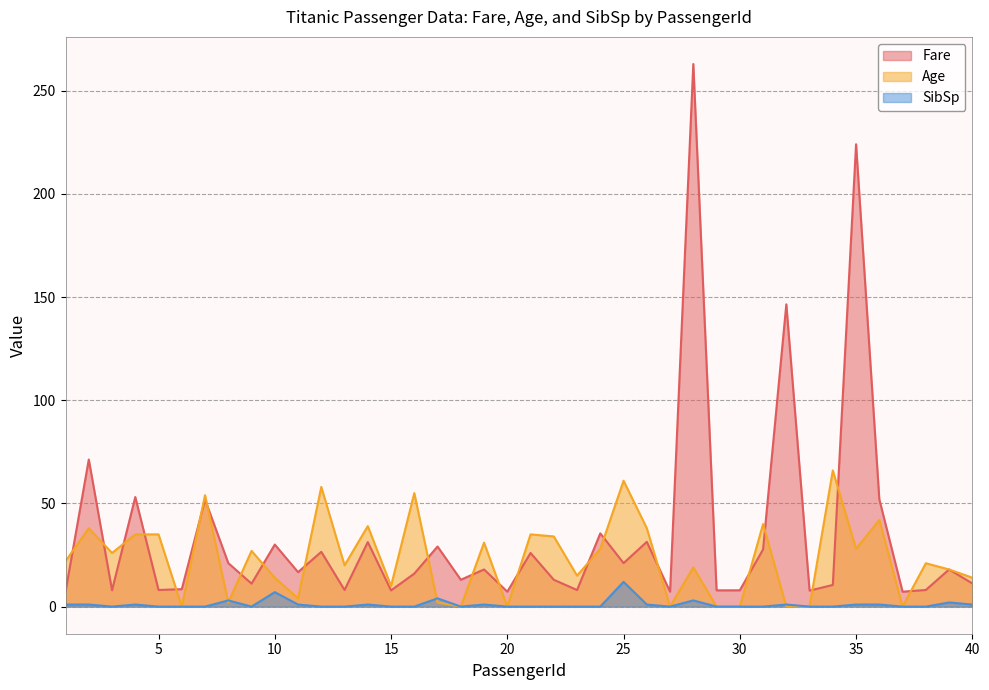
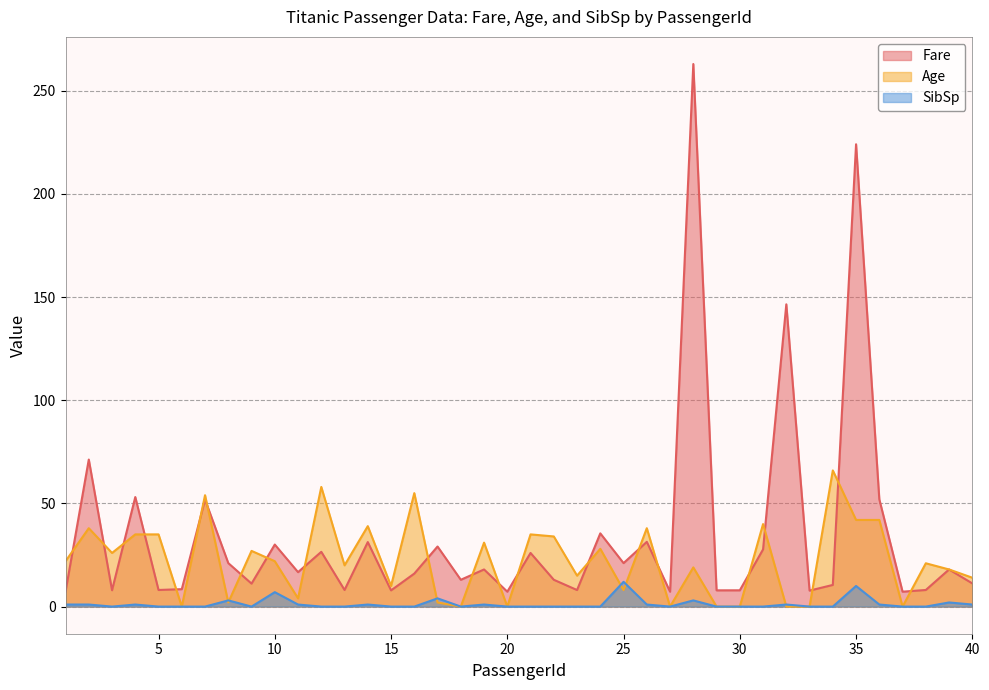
Age, 10: 14 -> 22
Age, 25: 61 -> 8
Age, 35: 28 -> 42
SibSp, 35: 1 -> 10
